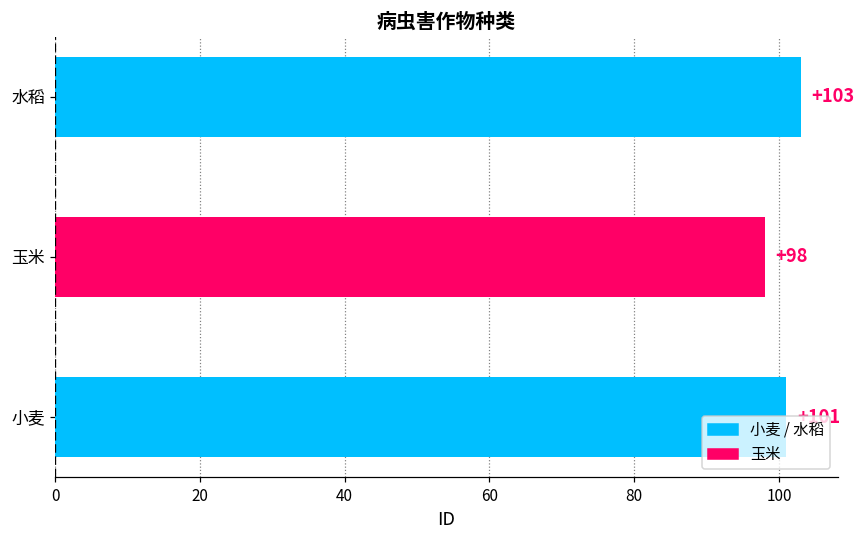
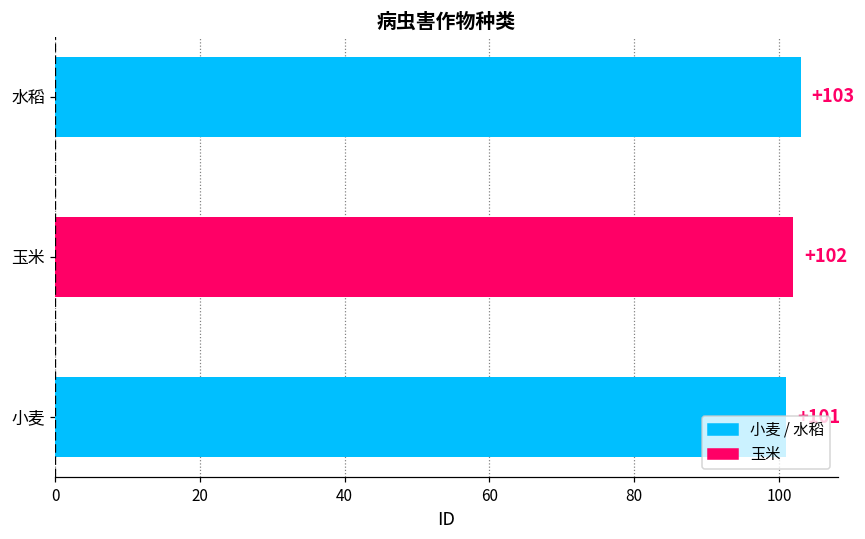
玉米: +98 -> +102
